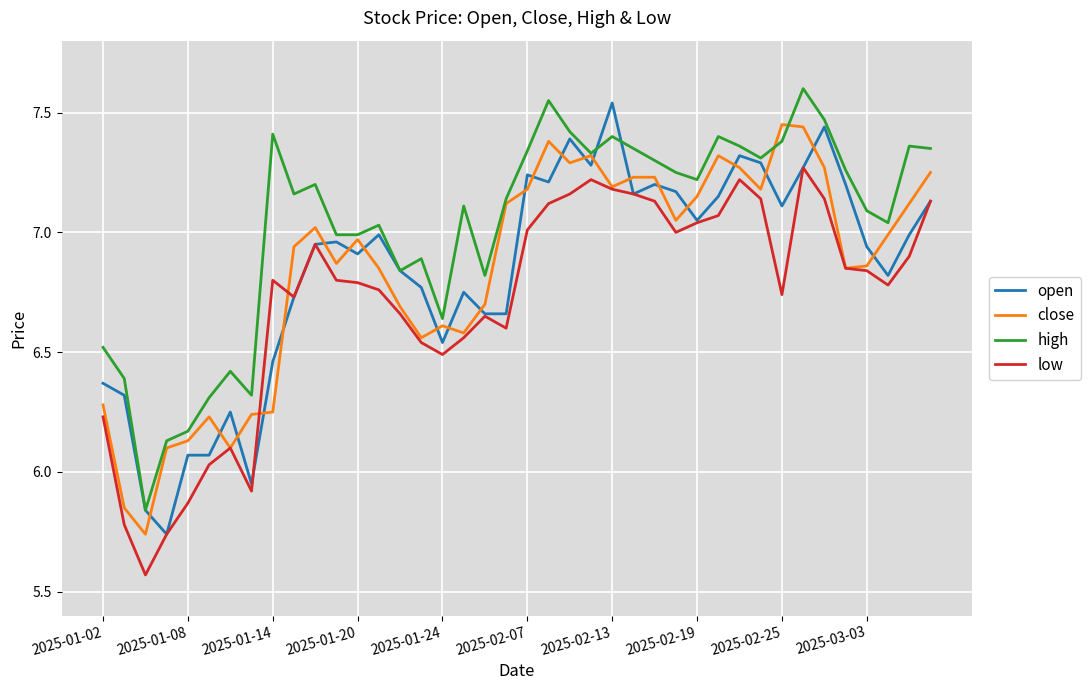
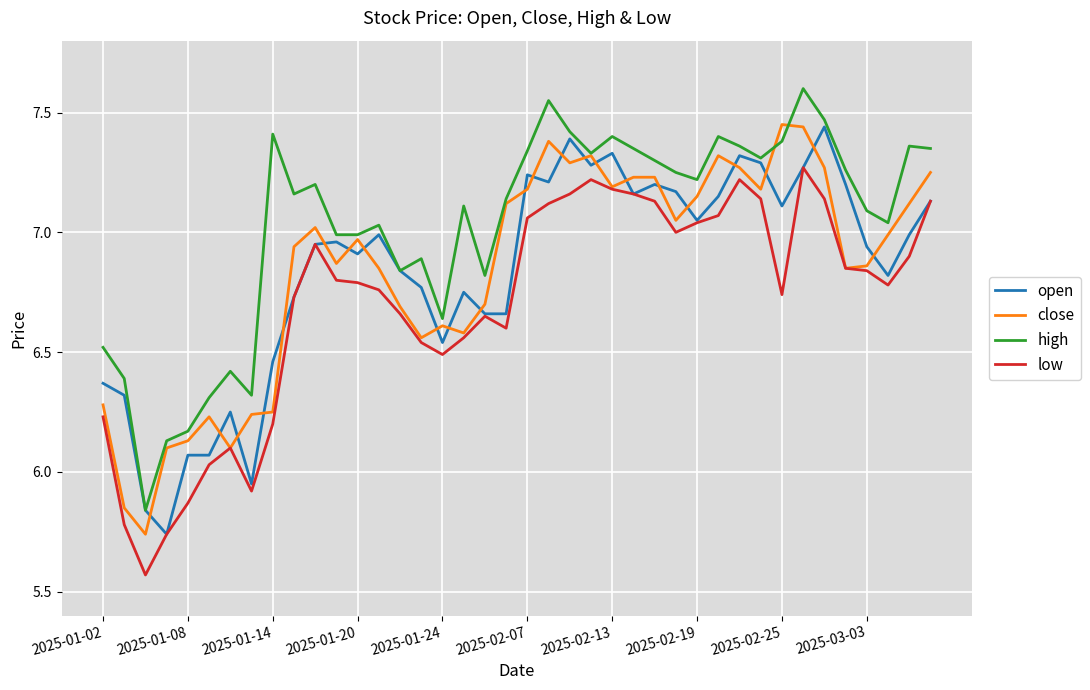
low, 2025-01-14: 6.8 -> 6.2
low, 2025-02-07: 7.01 -> 7.06
open, 2025-02-13: 7.54 -> 7.33
